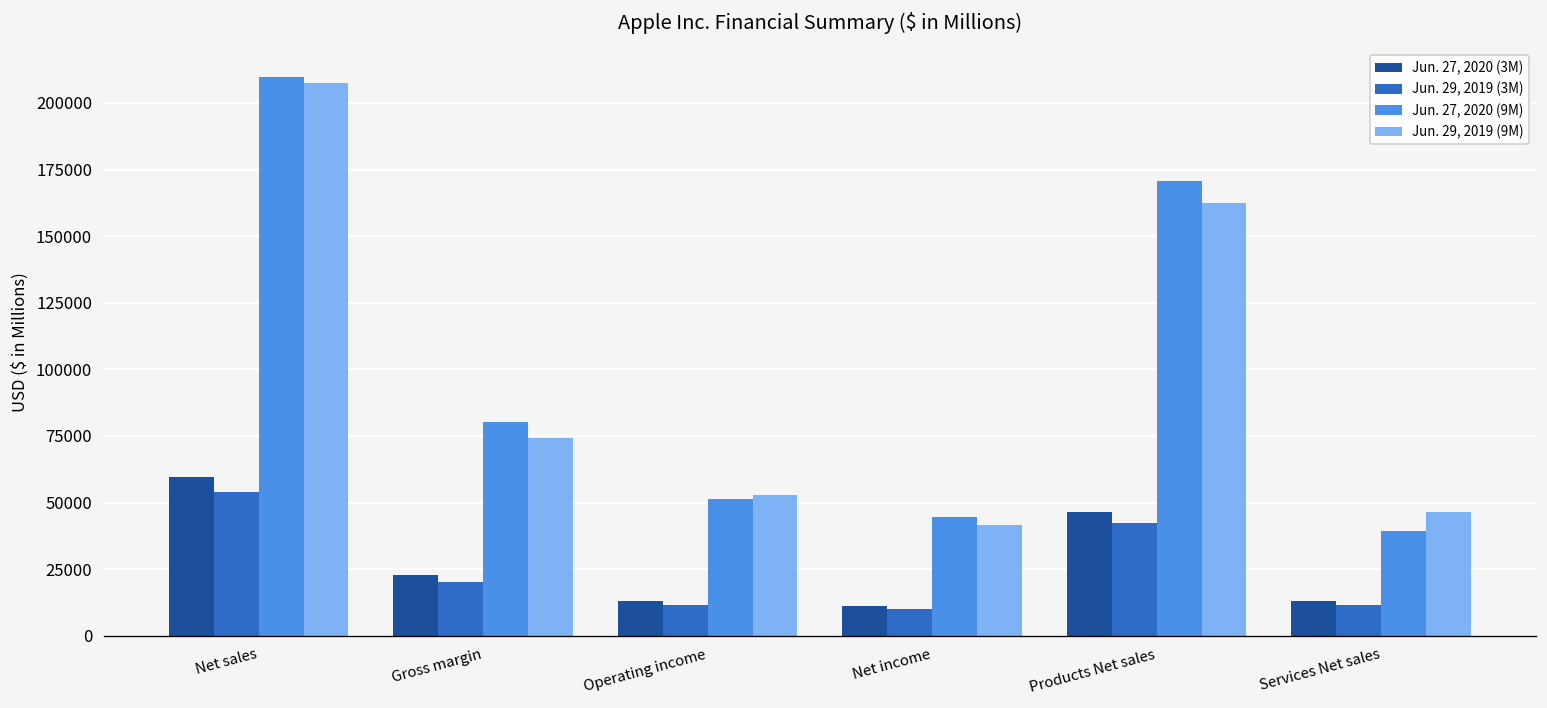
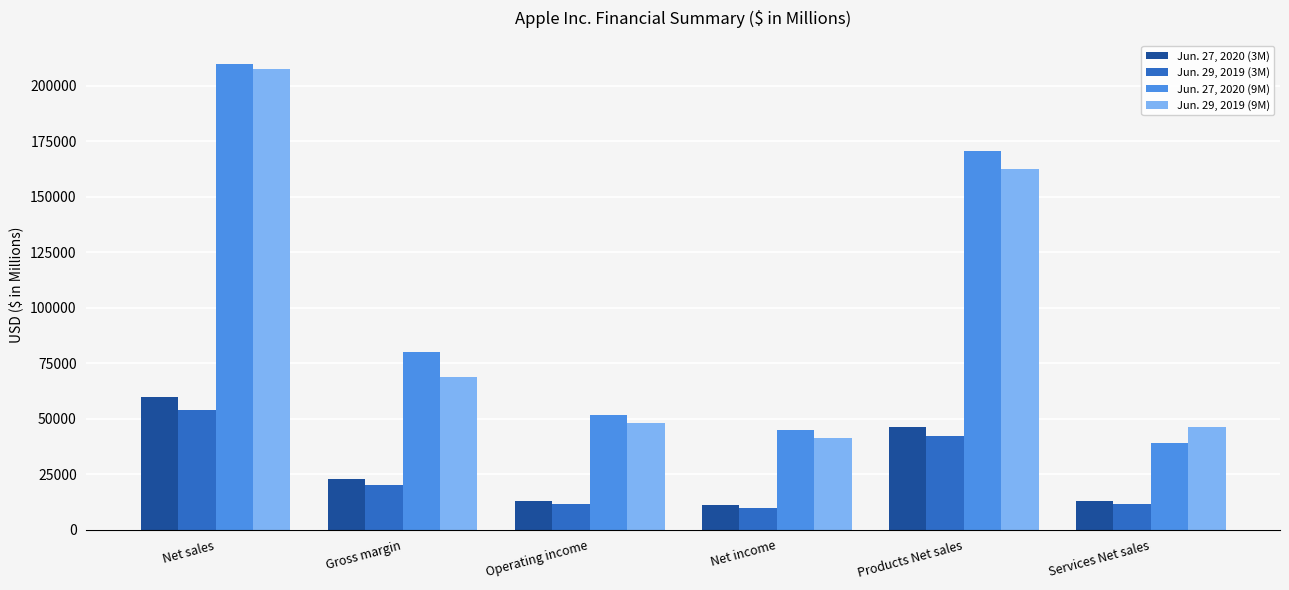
Jun. 29, 2019 (9M), Gross margin: 74000 -> 69000
Jun. 29, 2019 (9M), Operating income: 53000 -> 48000
